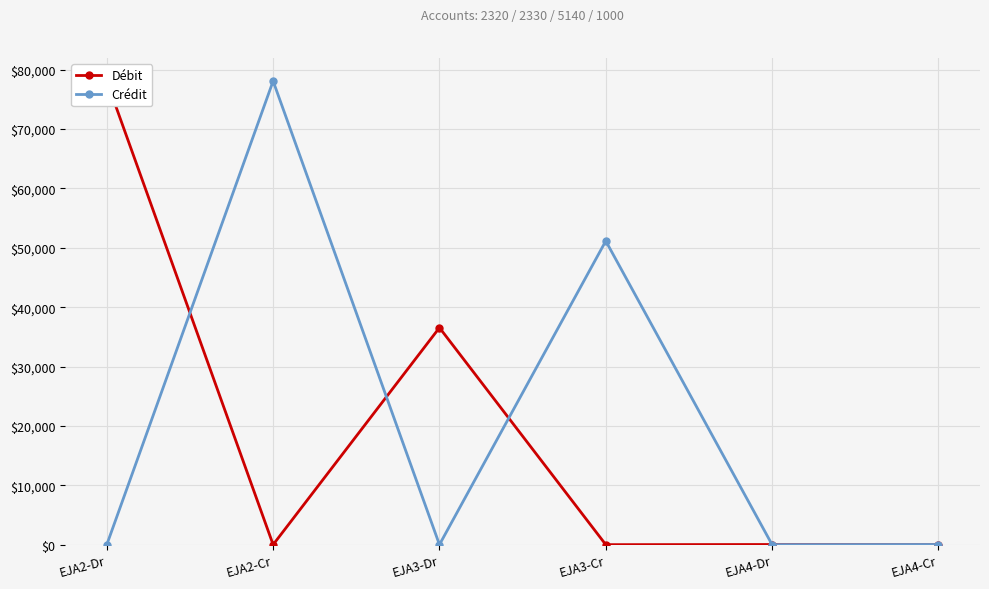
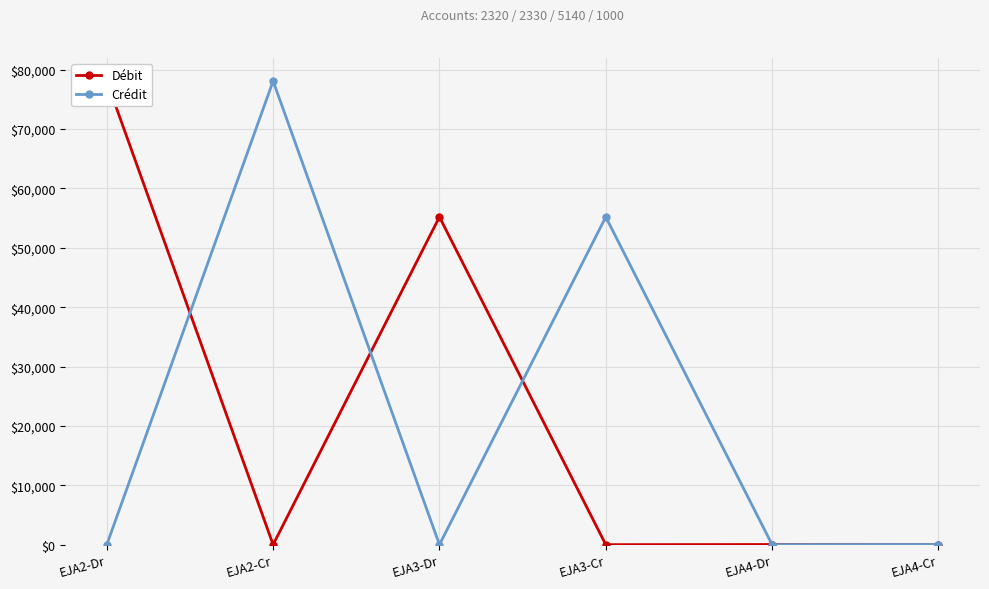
Débit, EJA3-Dr: $37,000 -> $55,000
Crédit, EJA3-Cr: $51,000 -> $55,000
